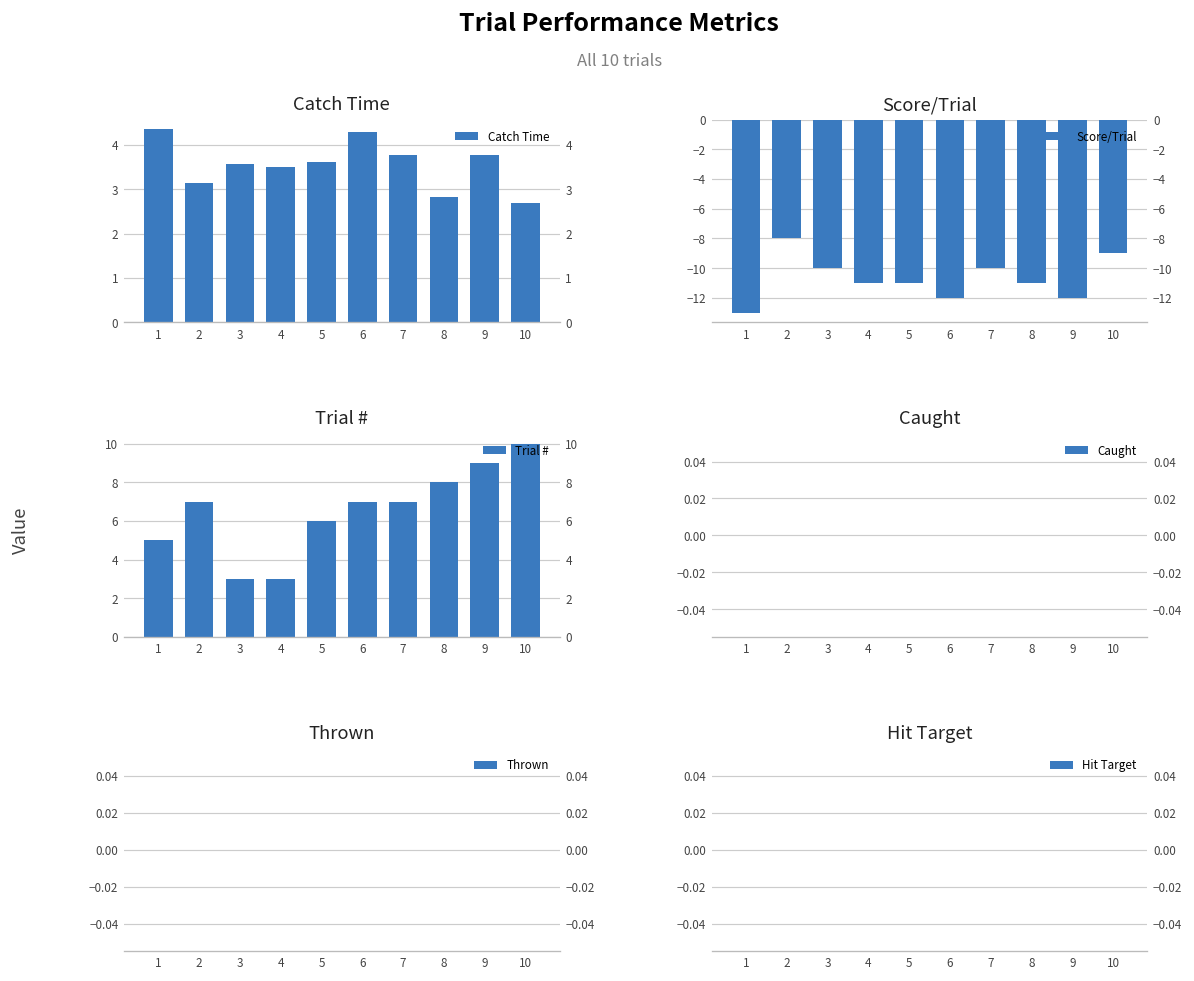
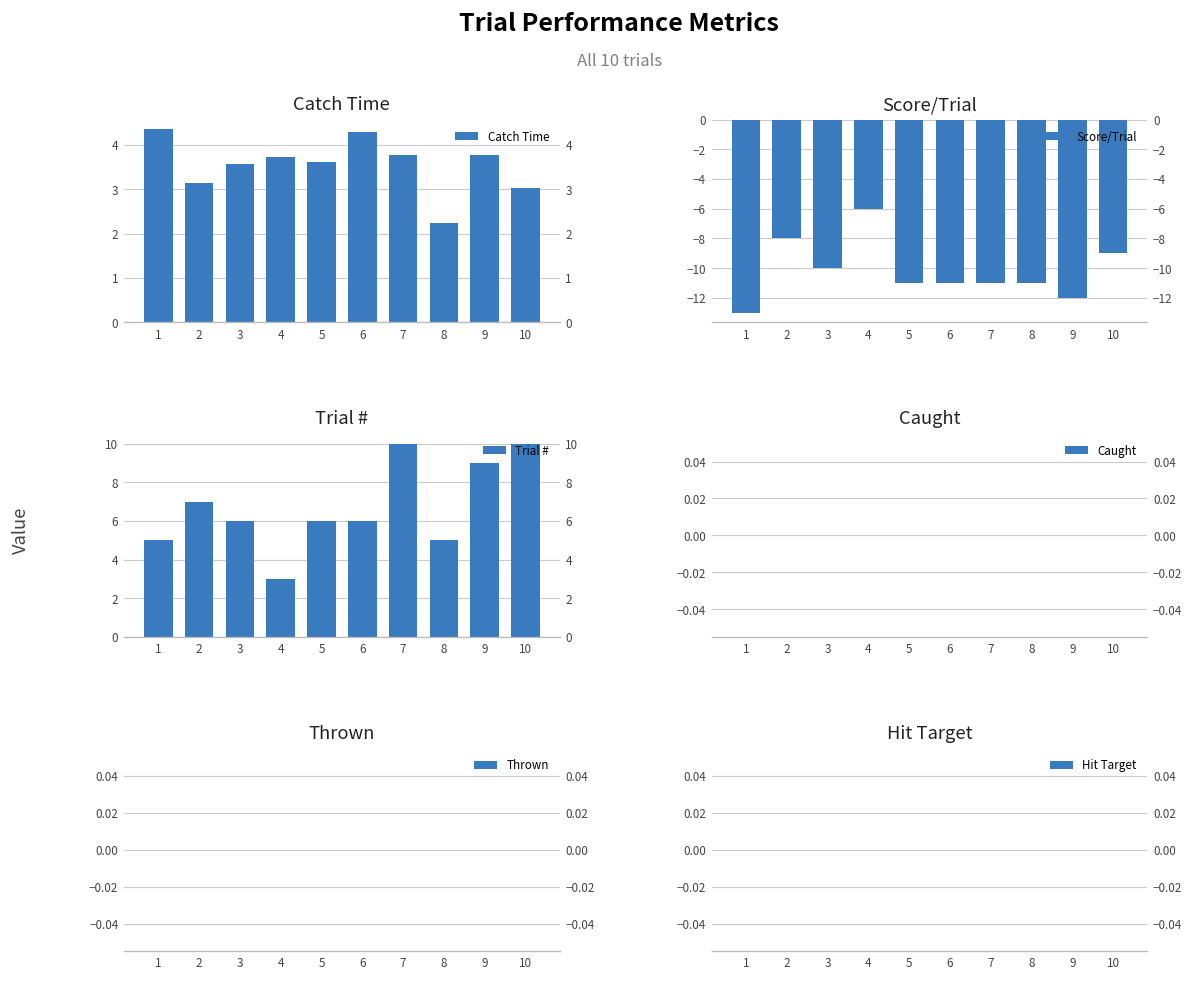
Catch Time, 4: 3.5 -> 3.7
Catch Time, 8: 2.8 -> 2.2
Catch Time, 10: 2.7 -> 3.0
Score/Trial, 4: -11 -> -6
Score/Trial, 6: -12 -> -11
Score/Trial, 7: -10 -> -11
Trial #, 3: 3 -> 6
Trial #, 6: 7 -> 6
Trial #, 7: 7 -> 10
Trial #, 8: 8 -> 5
